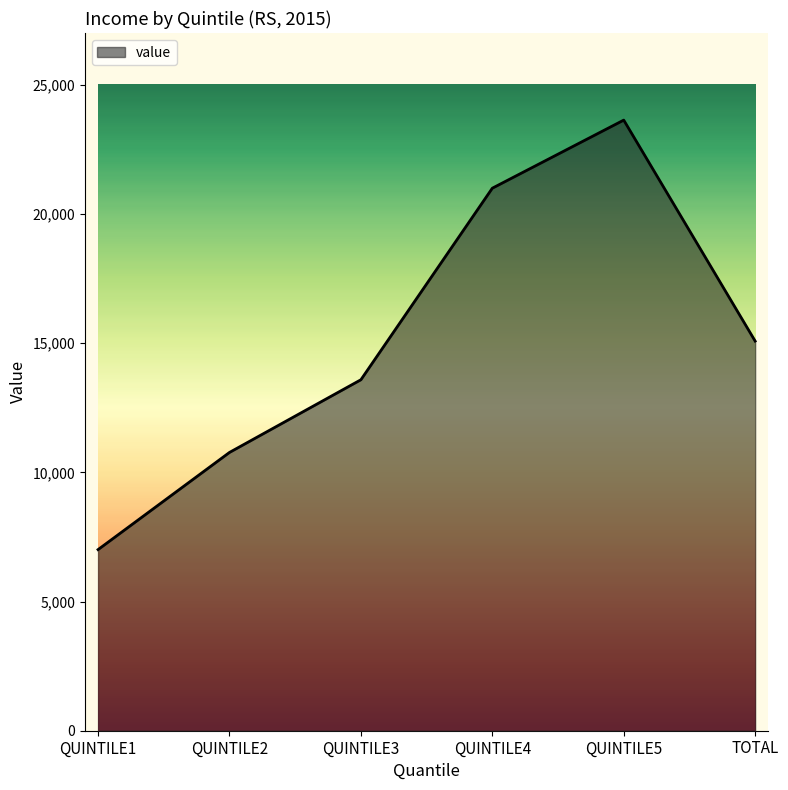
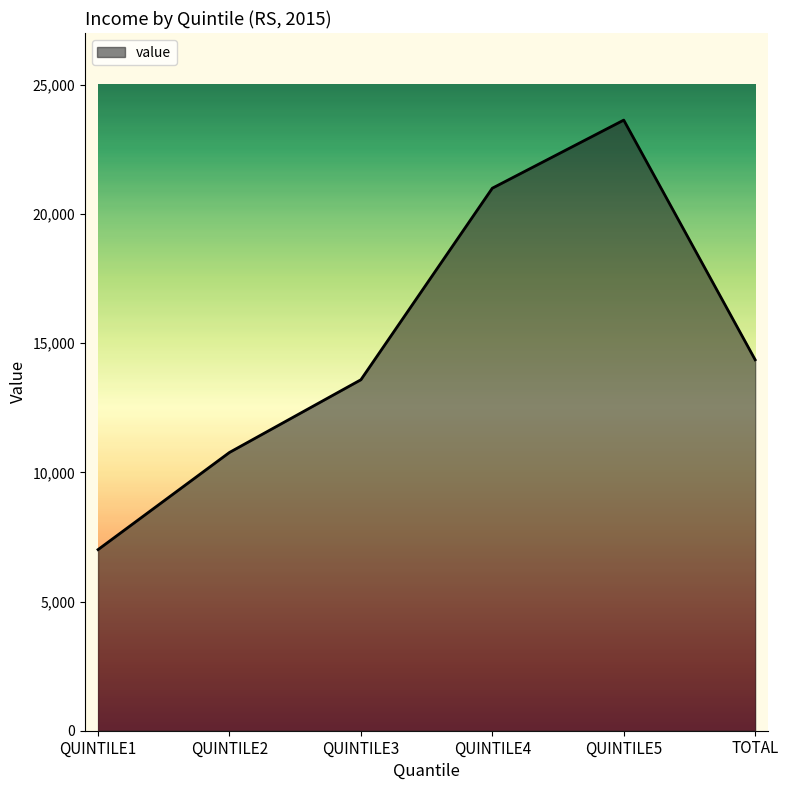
TOTAL: 15,100 -> 14,400
